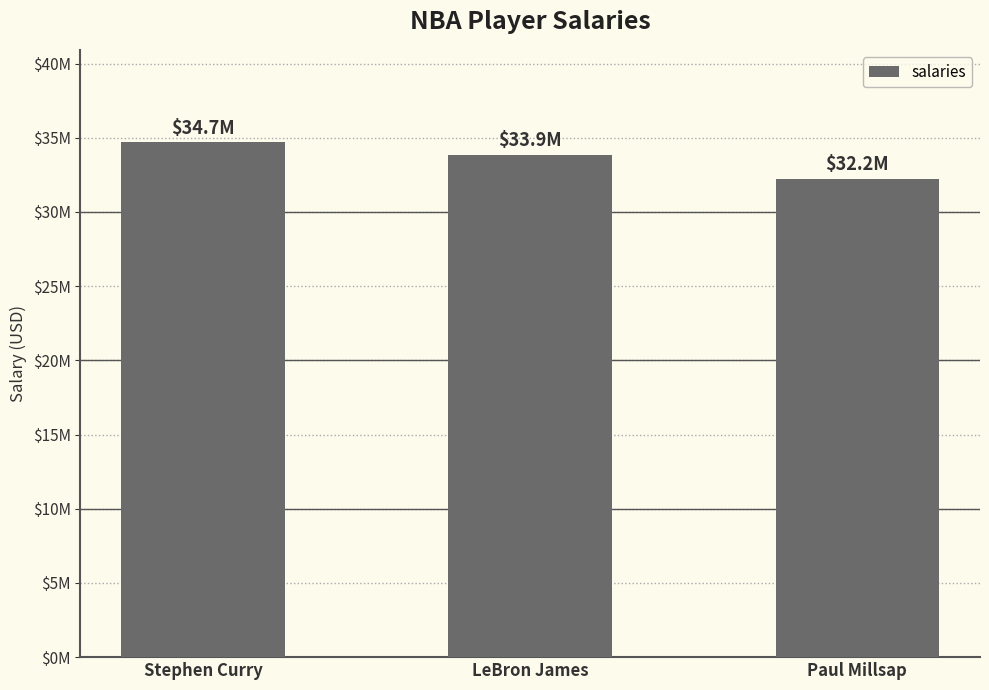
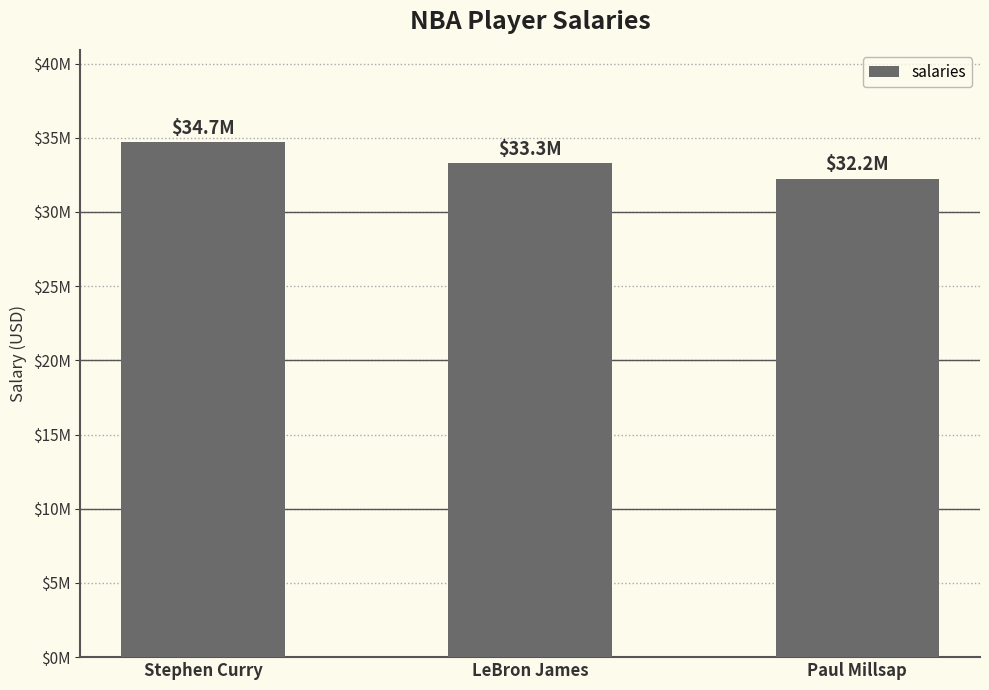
LeBron James: $33.9M -> $33.3M
